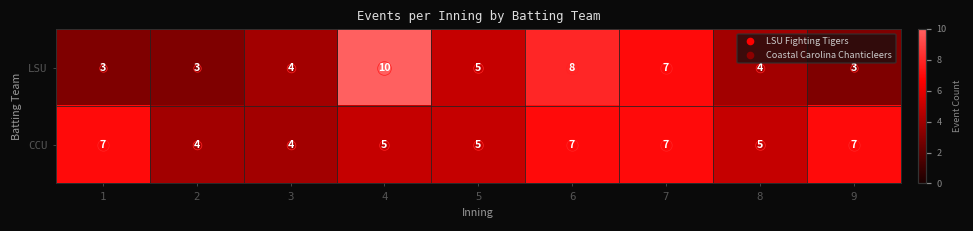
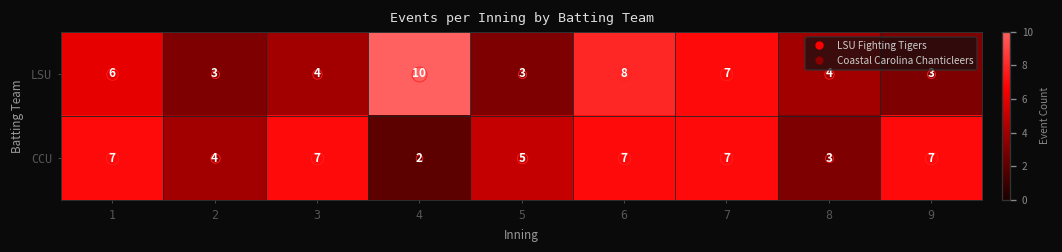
LSU, 1: 3 -> 6
LSU, 5: 5 -> 3
CCU, 3: 4 -> 7
CCU, 4: 5 -> 2
CCU, 8: 5 -> 3
